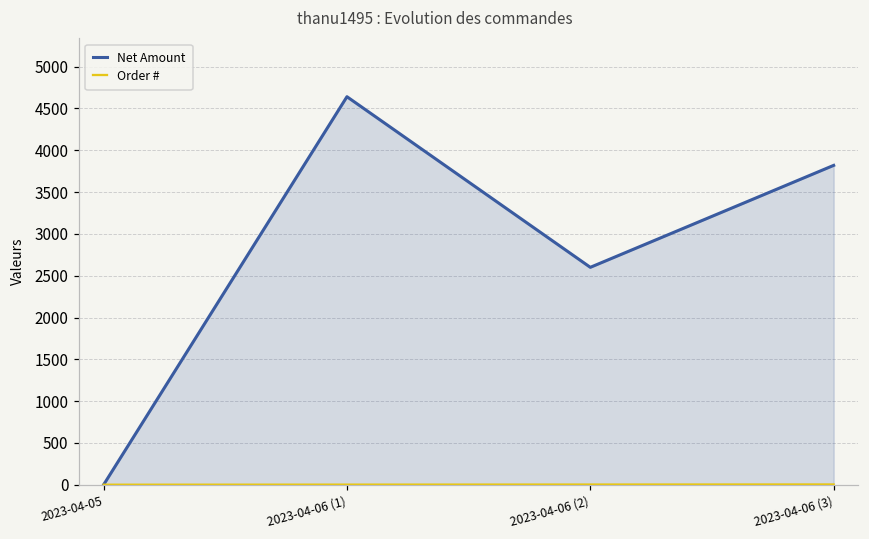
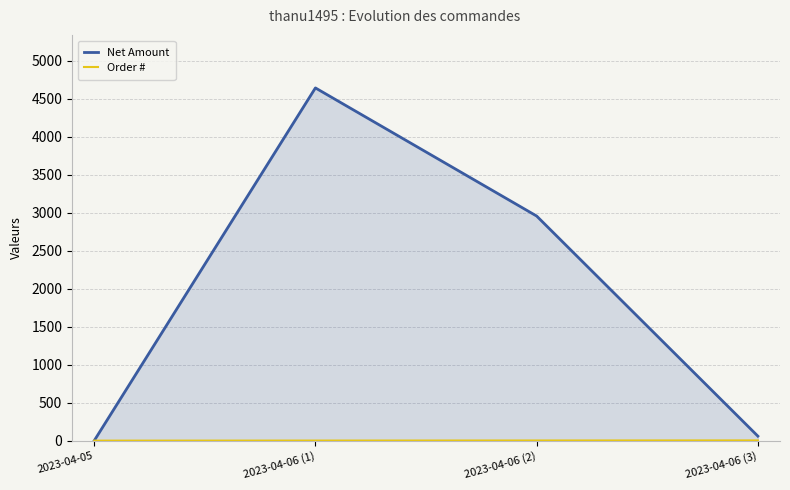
Net Amount, 2023-04-06 (2): 2600 -> 3000
Net Amount, 2023-04-06 (3): 3800 -> 100
